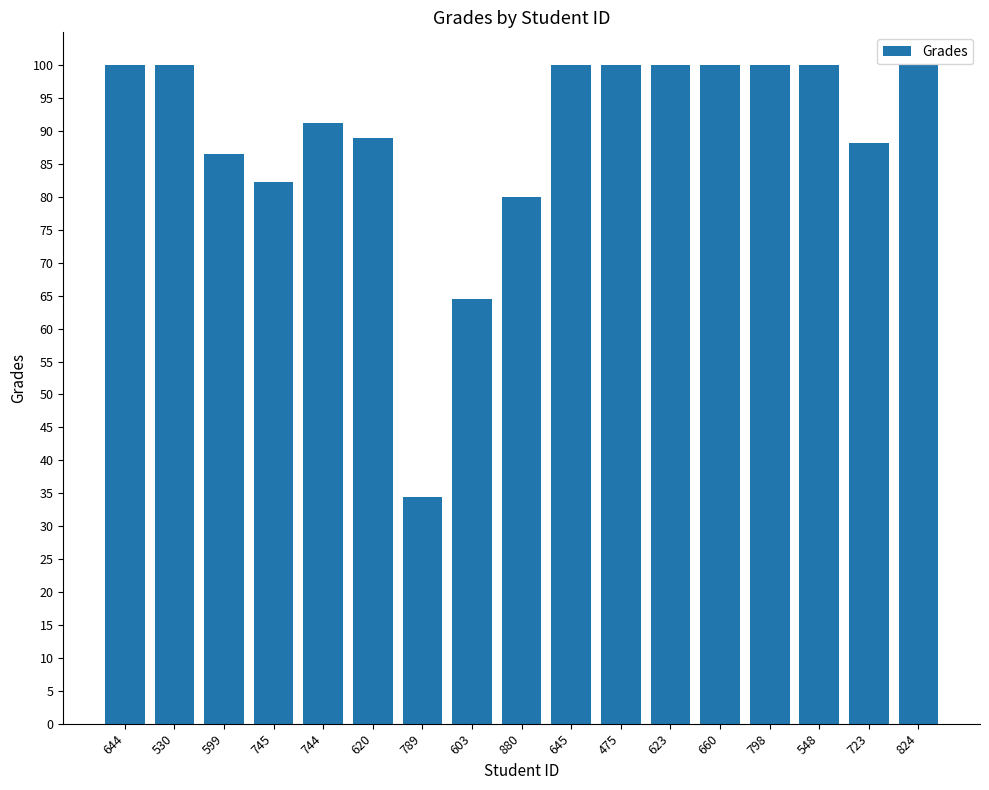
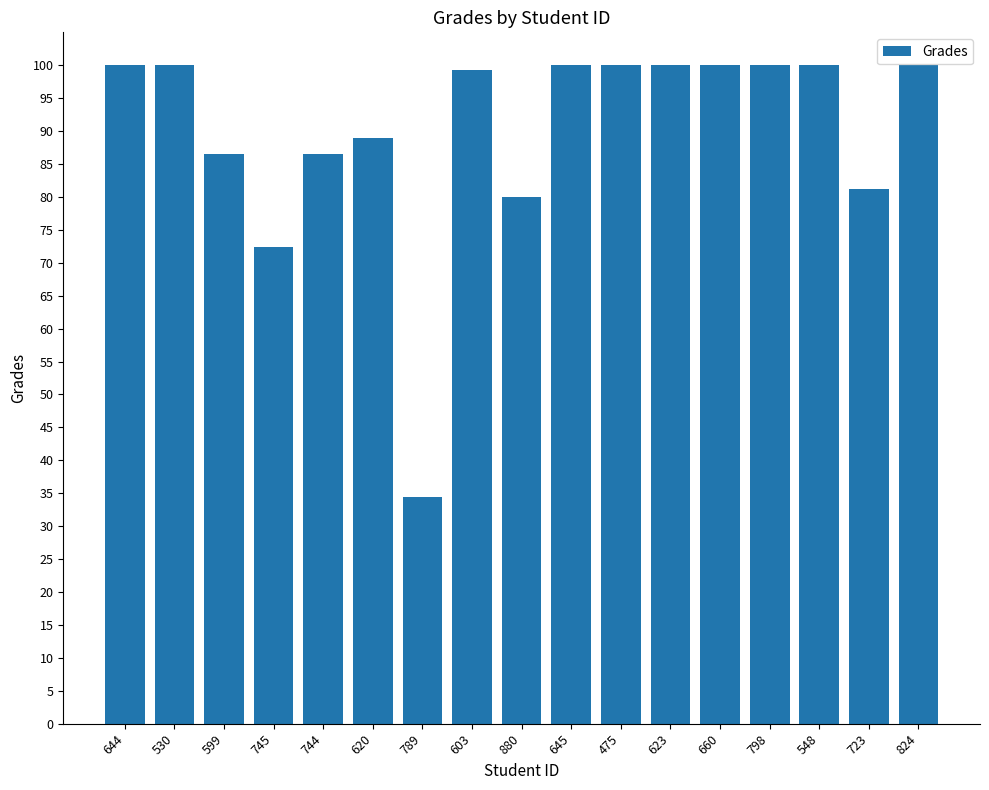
745: 82 -> 72
744: 91 -> 87
603: 64 -> 99
723: 88 -> 81
